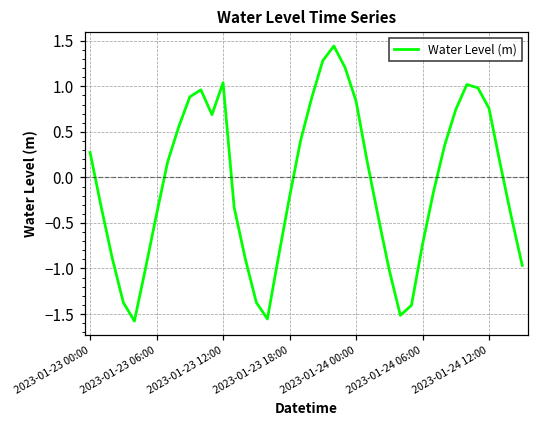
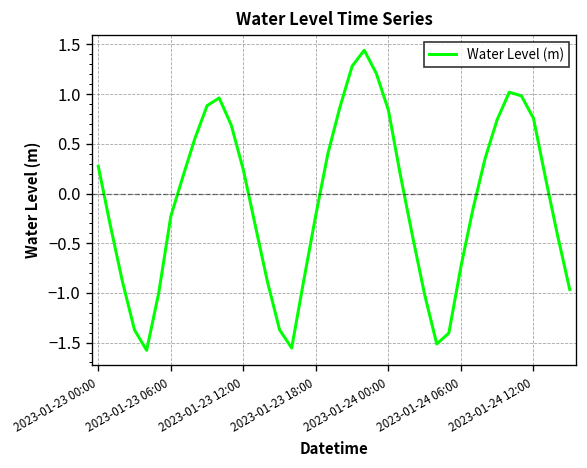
2023-01-23 06:00: -0.4 -> -0.2
2023-01-23 12:00: 1.0 -> 0.2
